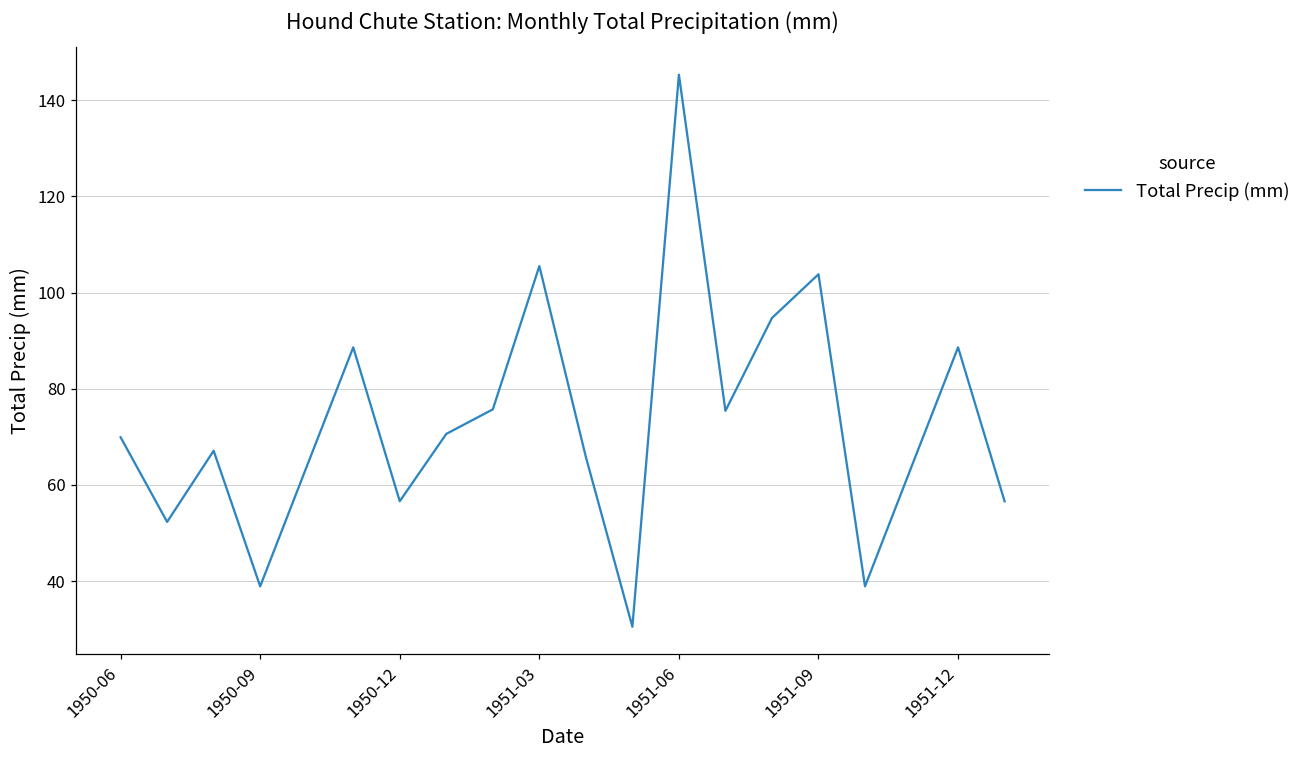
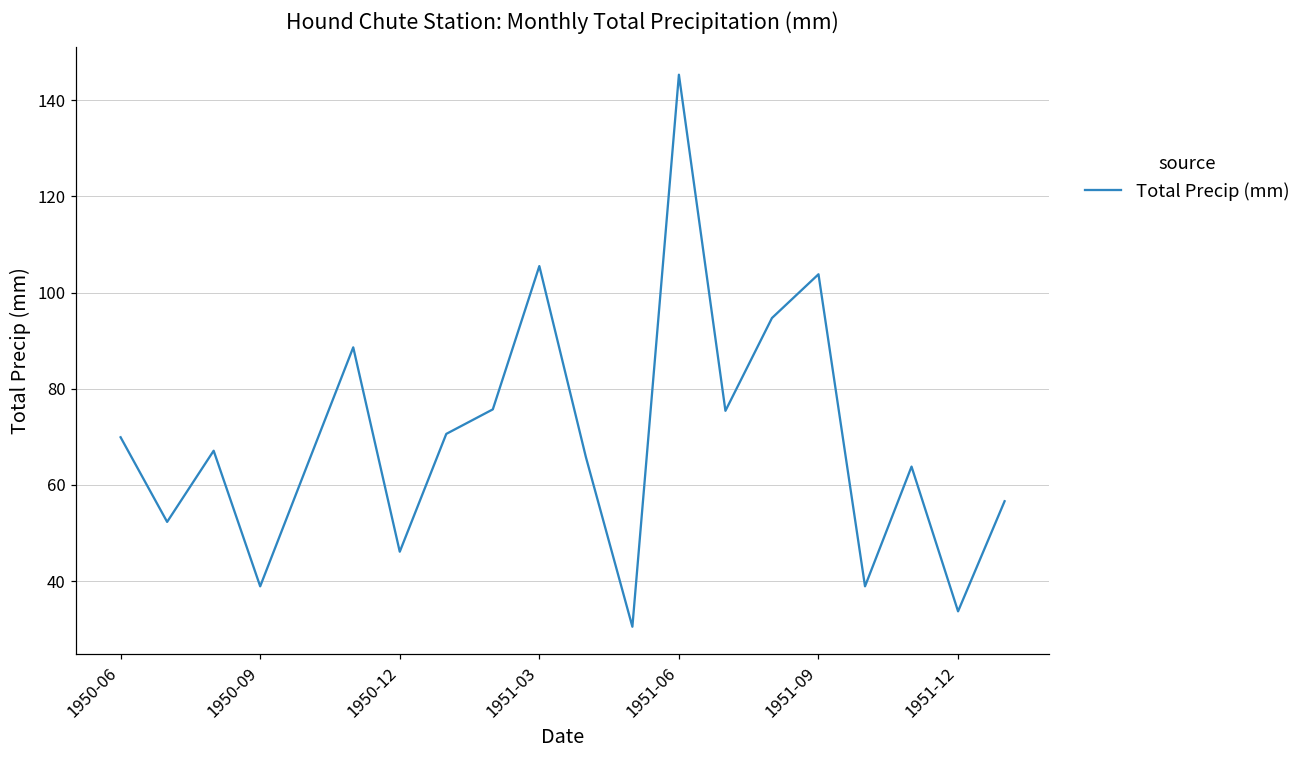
1950-12: 57 -> 46
1951-12: 89 -> 34
